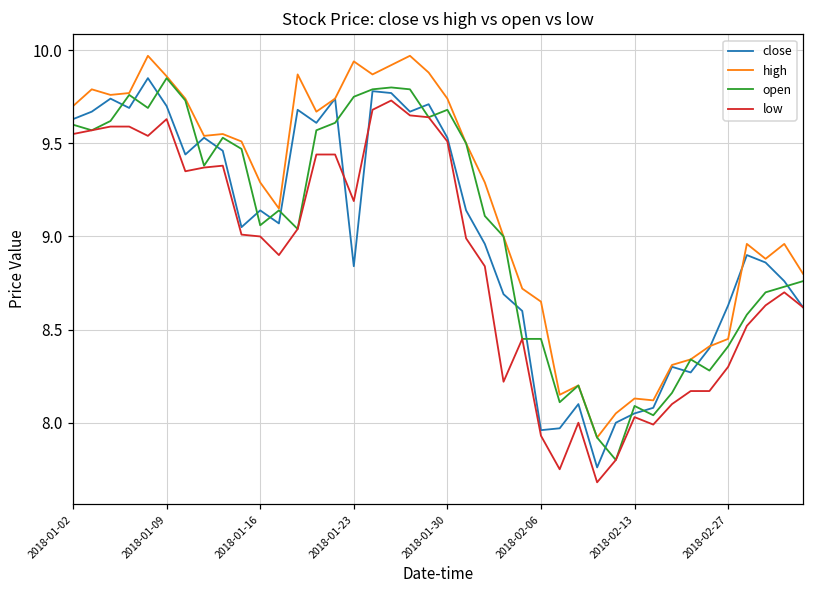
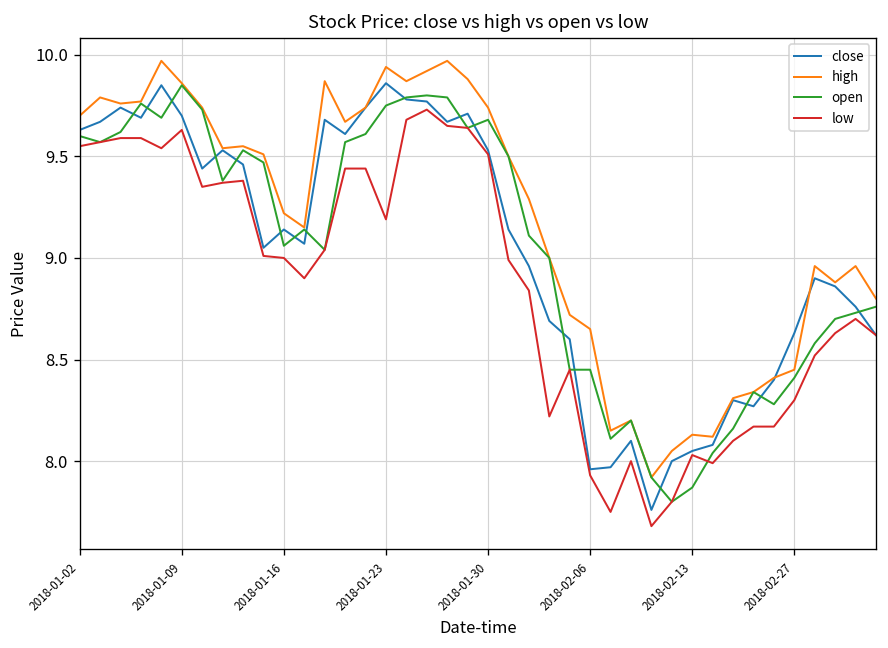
high, 2018-01-16: 9.29 -> 9.22
close, 2018-01-23: 8.84 -> 9.86
open, 2018-02-13: 8.09 -> 7.87
